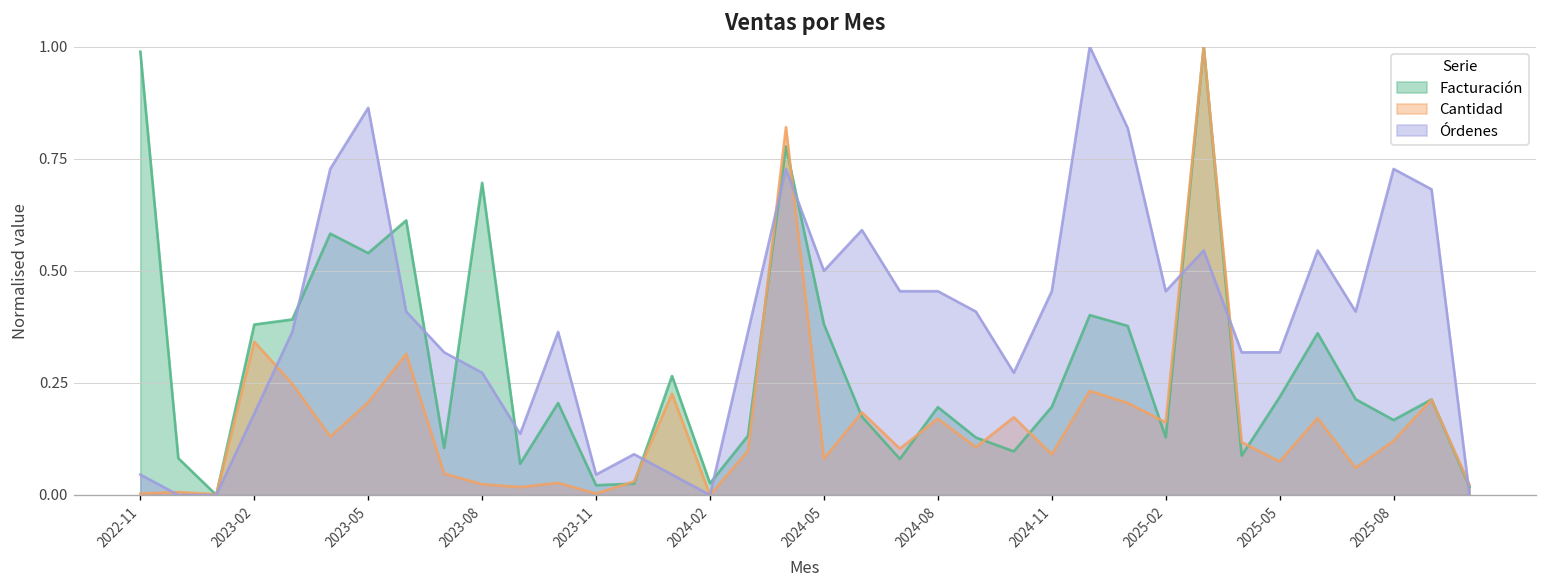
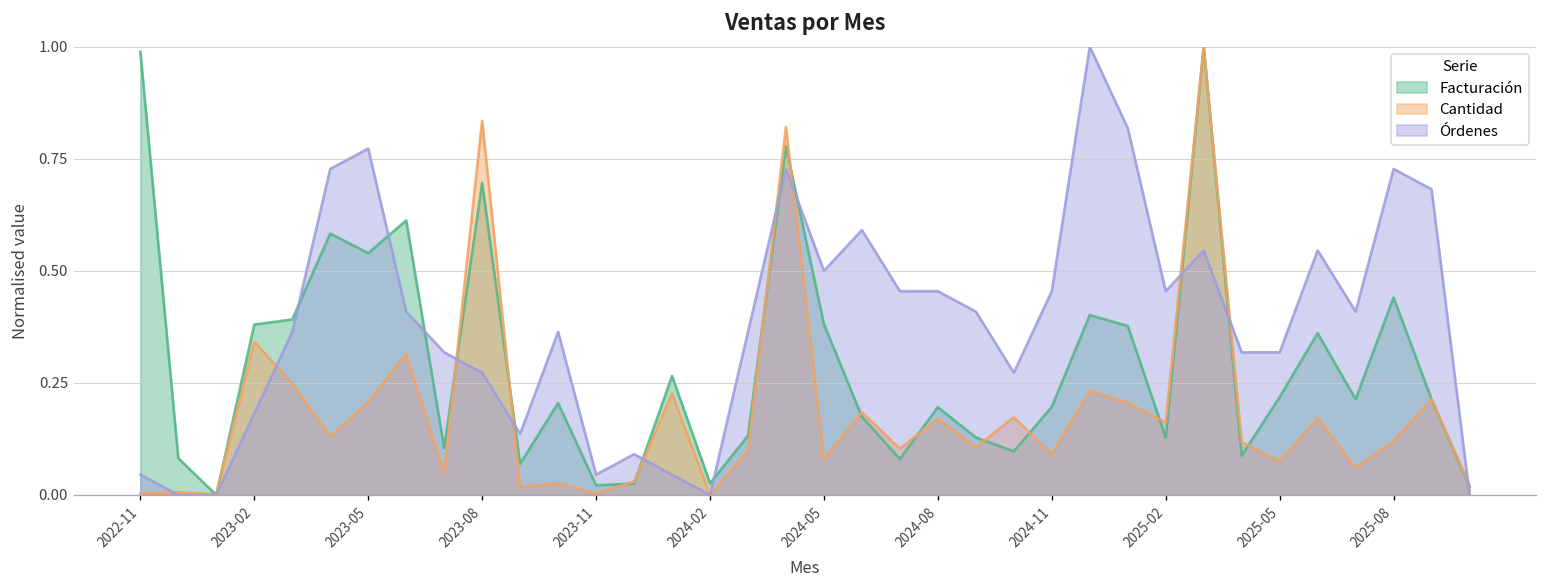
Órdenes, 2023-05: 0.86 -> 0.77
Cantidad, 2023-08: 0.02 -> 0.83
Facturación, 2025-08: 0.17 -> 0.44
